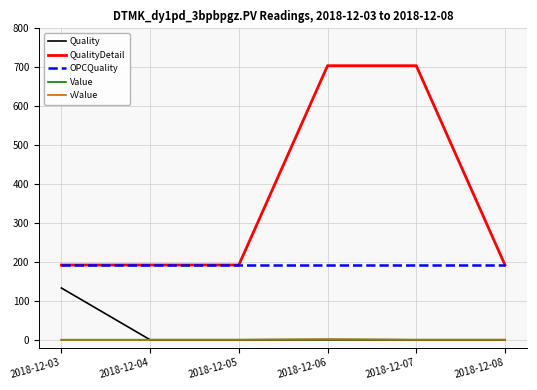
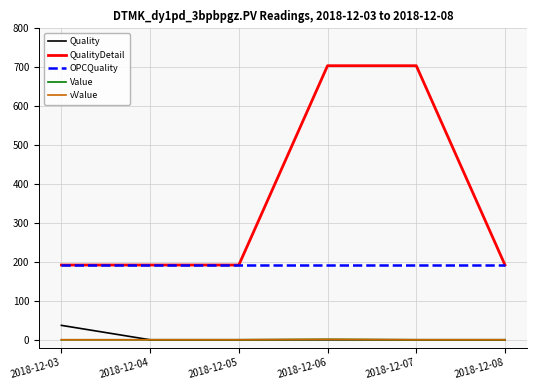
Quality, 2018-12-03: 130 -> 40
